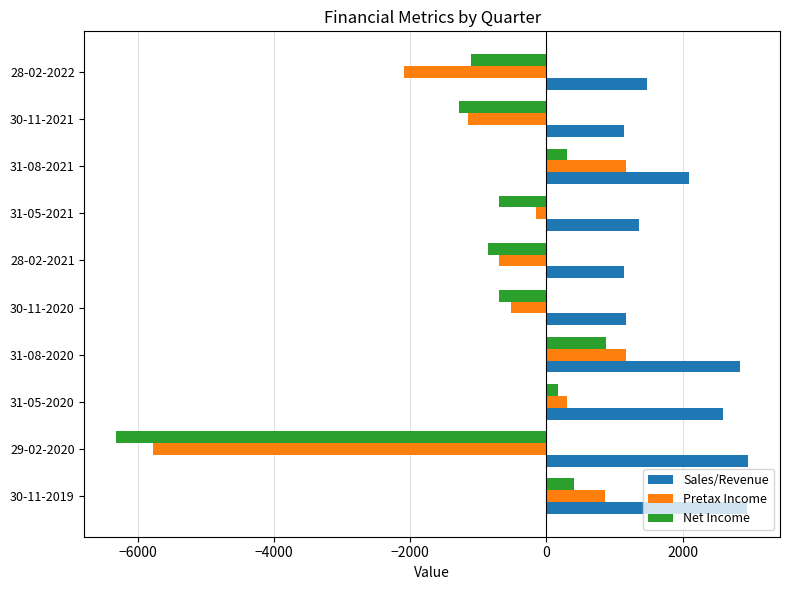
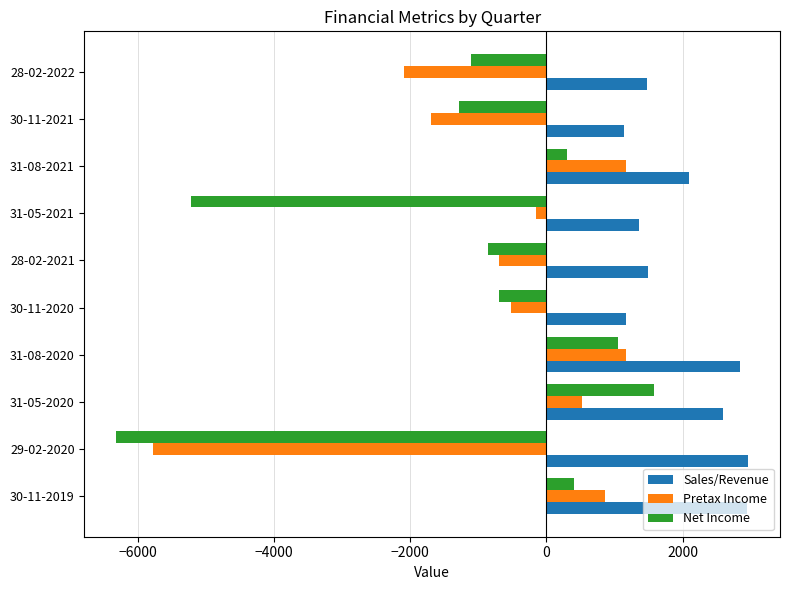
Pretax Income, 30-11-2021: -1200 -> -1700
Net Income, 31-05-2021: -700 -> -5200
Sales/Revenue, 28-02-2021: 1100 -> 1500
Net Income, 31-08-2020: 900 -> 1000
Net Income, 31-05-2020: 200 -> 1600
Pretax Income, 31-05-2020: 300 -> 500
